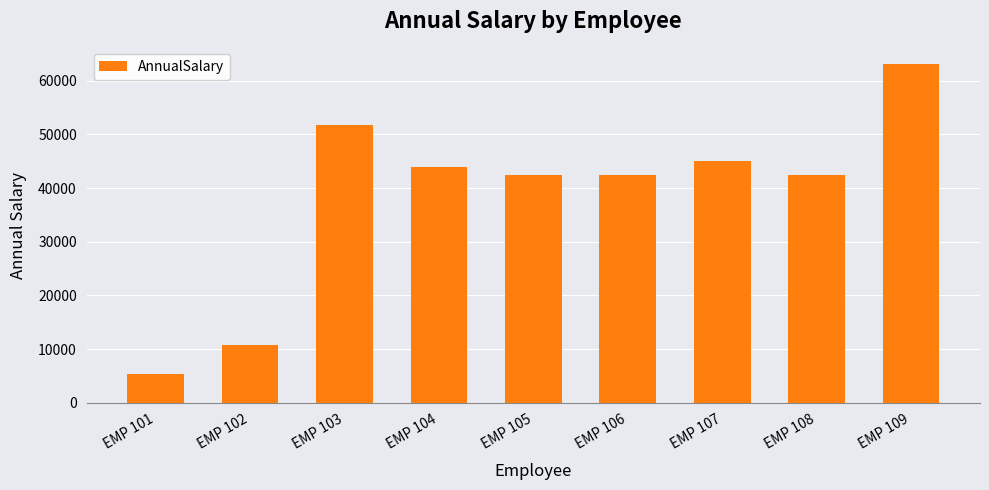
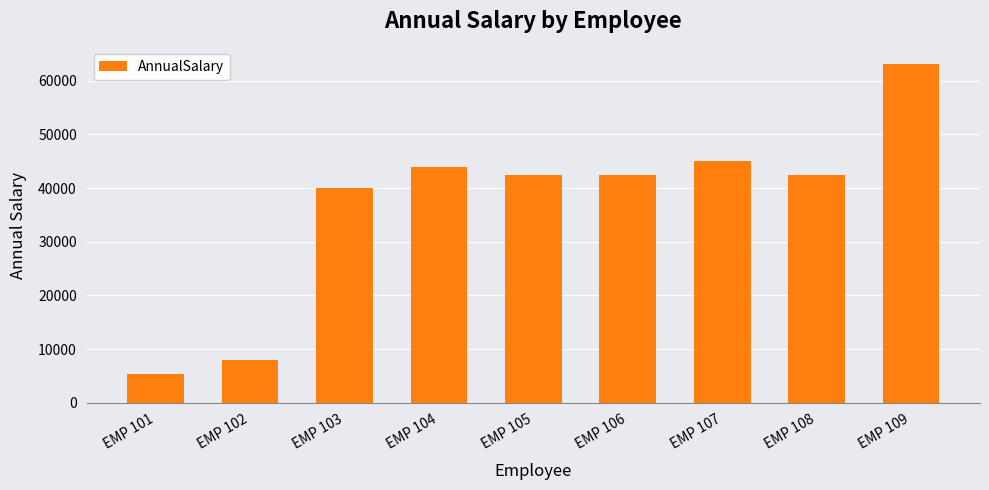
EMP 102: 11000 -> 8000
EMP 103: 52000 -> 40000
